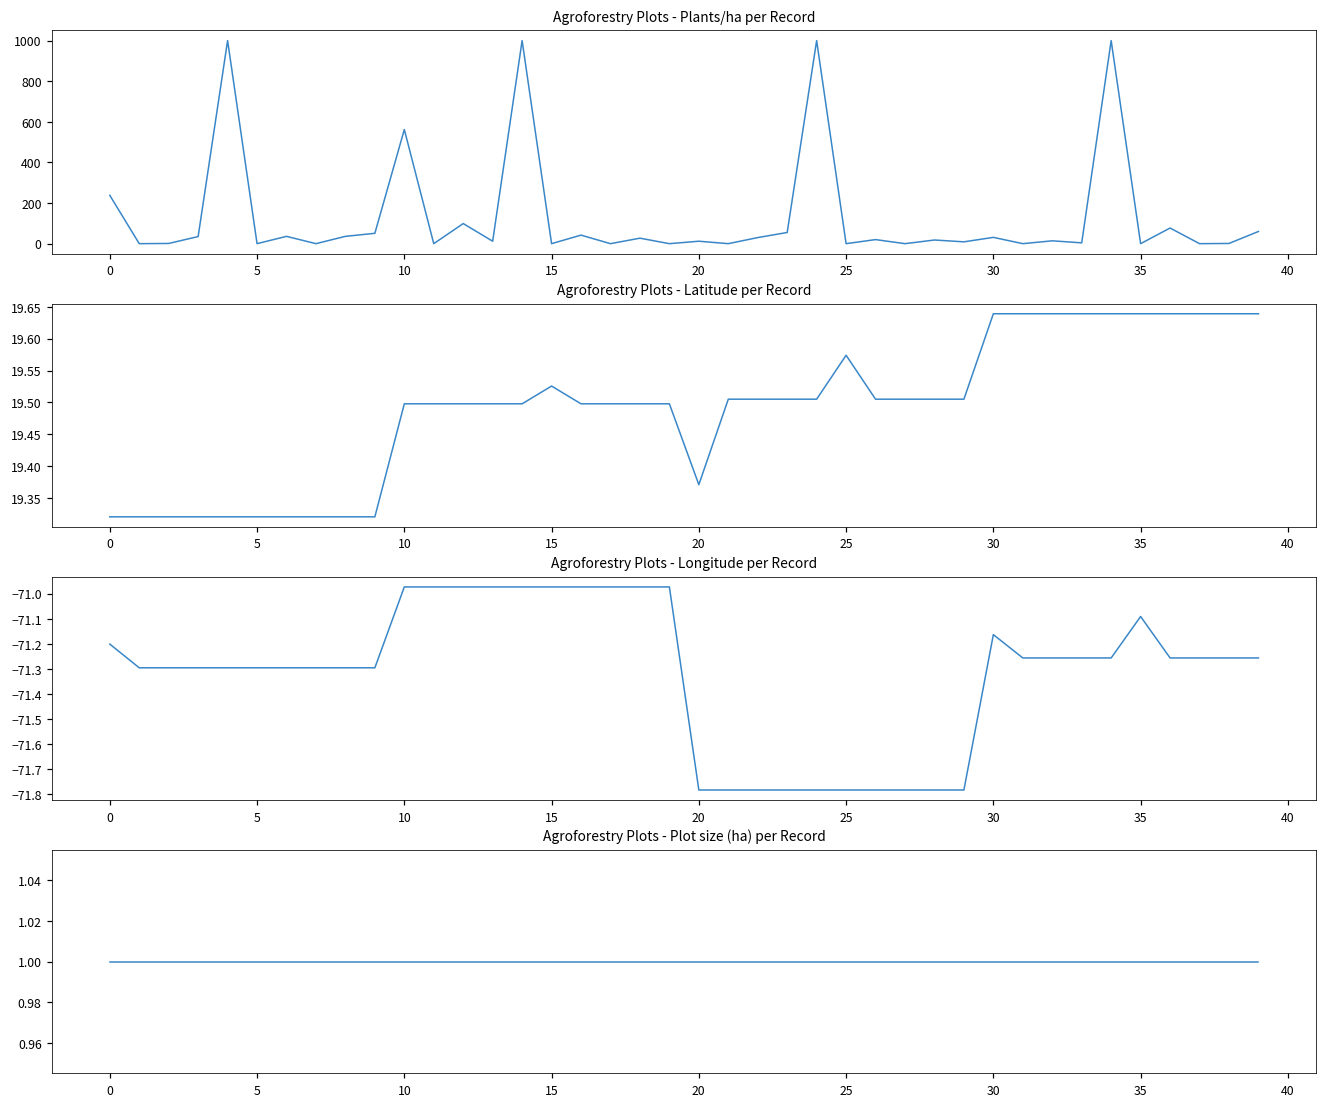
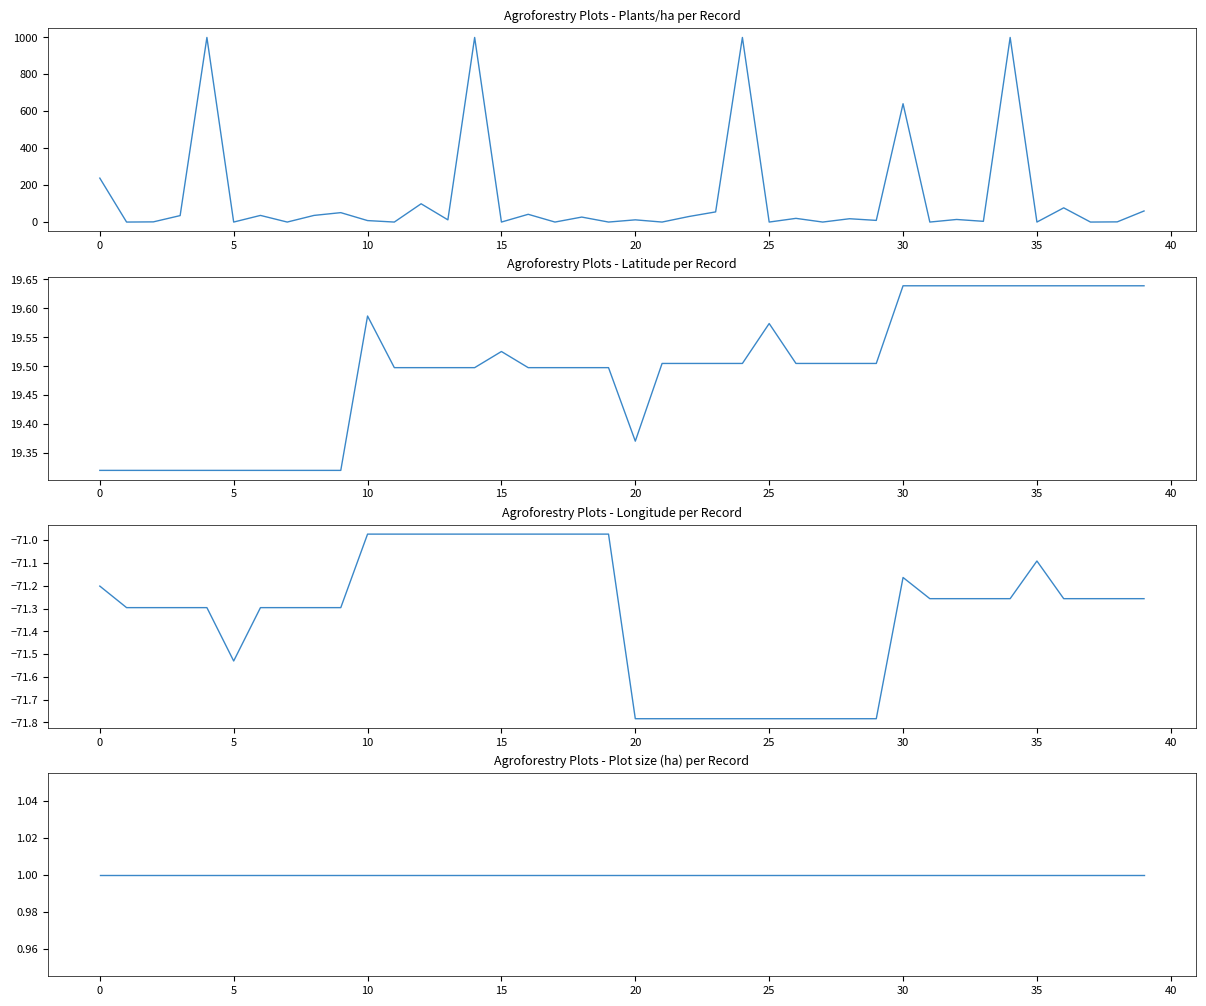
Agroforestry Plots - Plants/ha per Record, 10: 560 -> 10
Agroforestry Plots - Plants/ha per Record, 30: 30 -> 640
Agroforestry Plots - Latitude per Record, 10: 19.50 -> 19.59
Agroforestry Plots - Longitude per Record, 5: -71.30 -> -71.53
